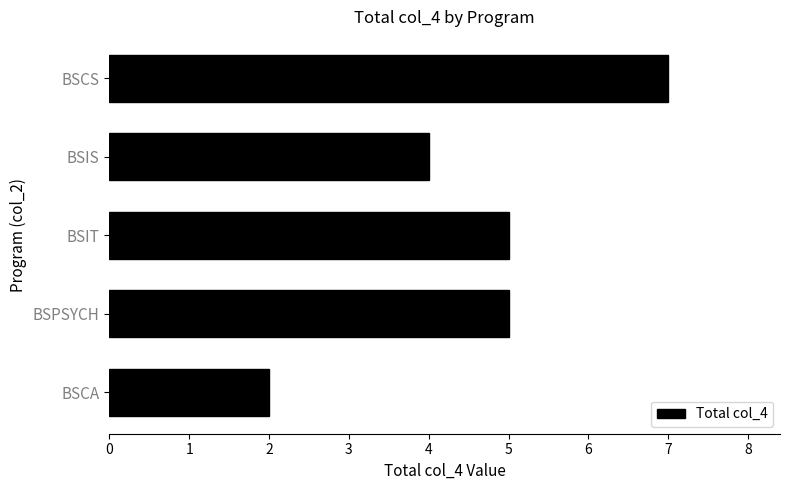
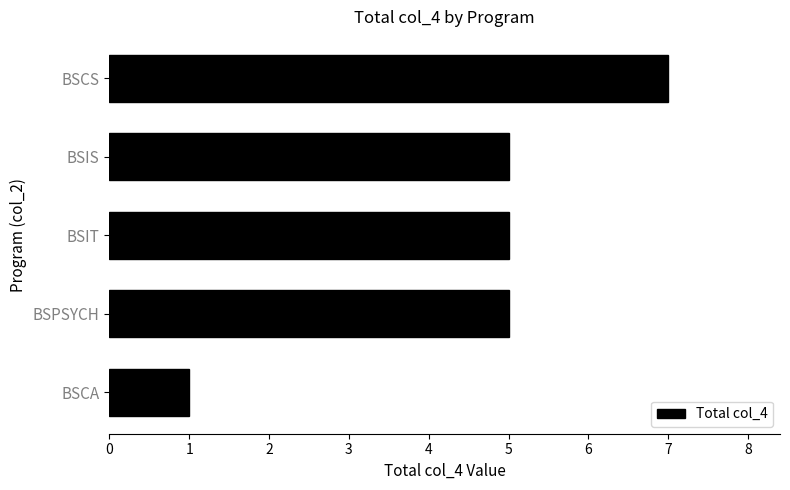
BSIS: 4 -> 5
BSCA: 2 -> 1
